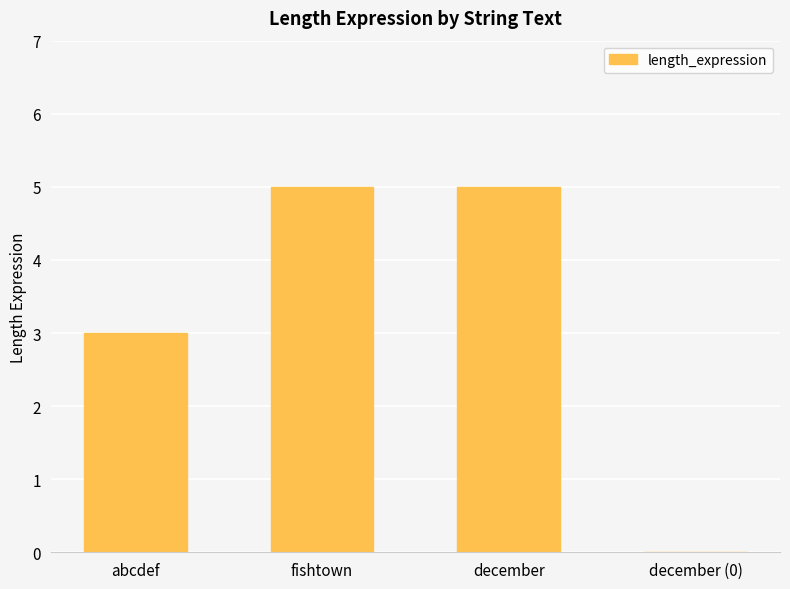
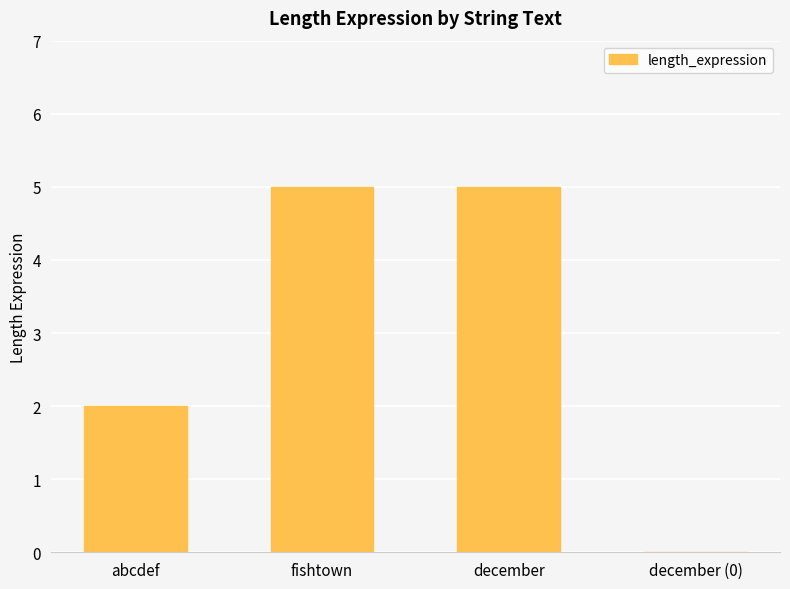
abcdef: 3 -> 2
